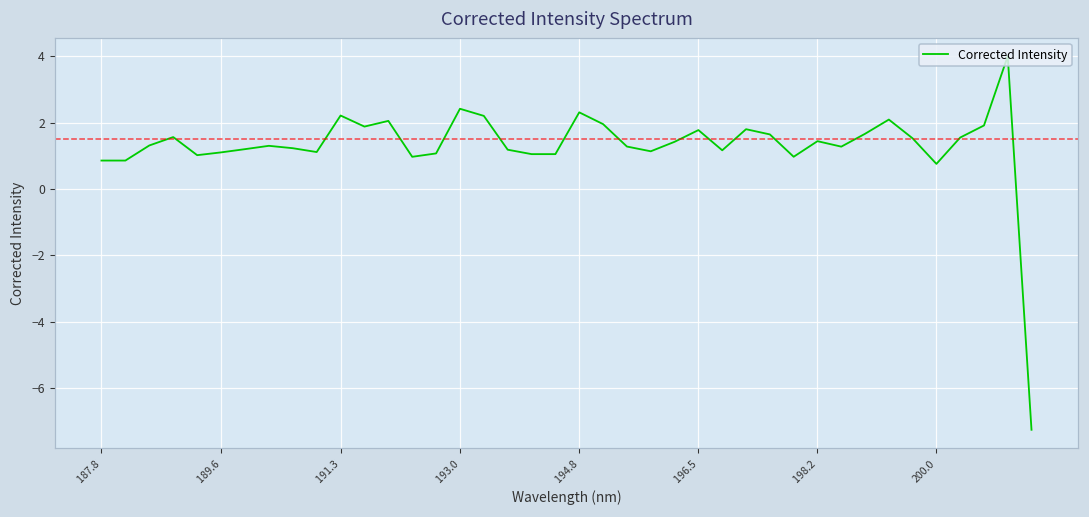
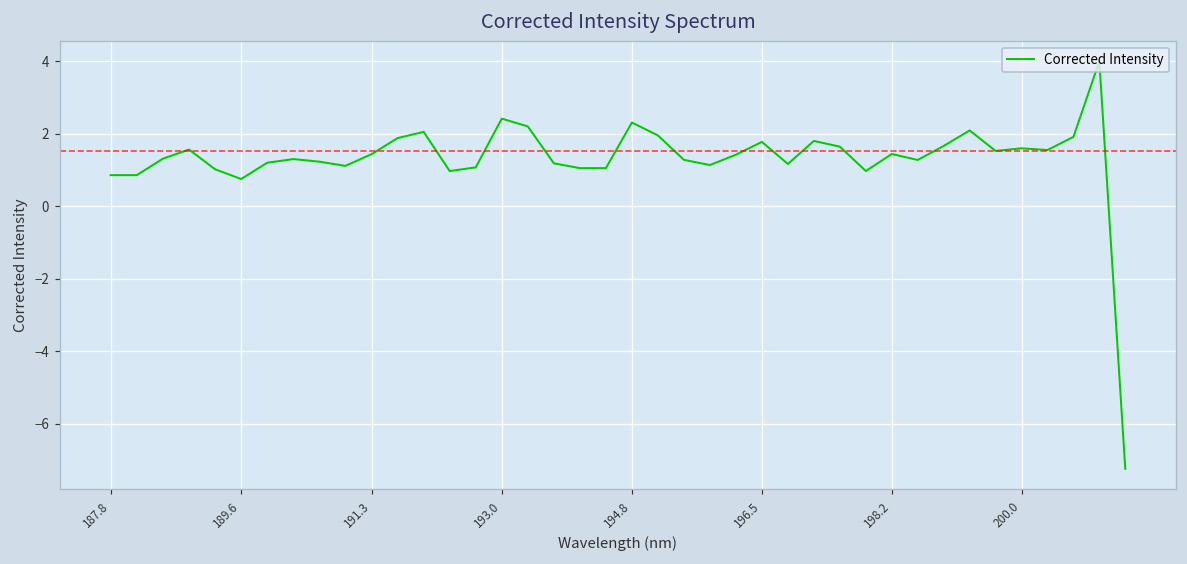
189.6: 1.1 -> 0.7
191.3: 2.2 -> 1.4
200.0: 0.8 -> 1.6
